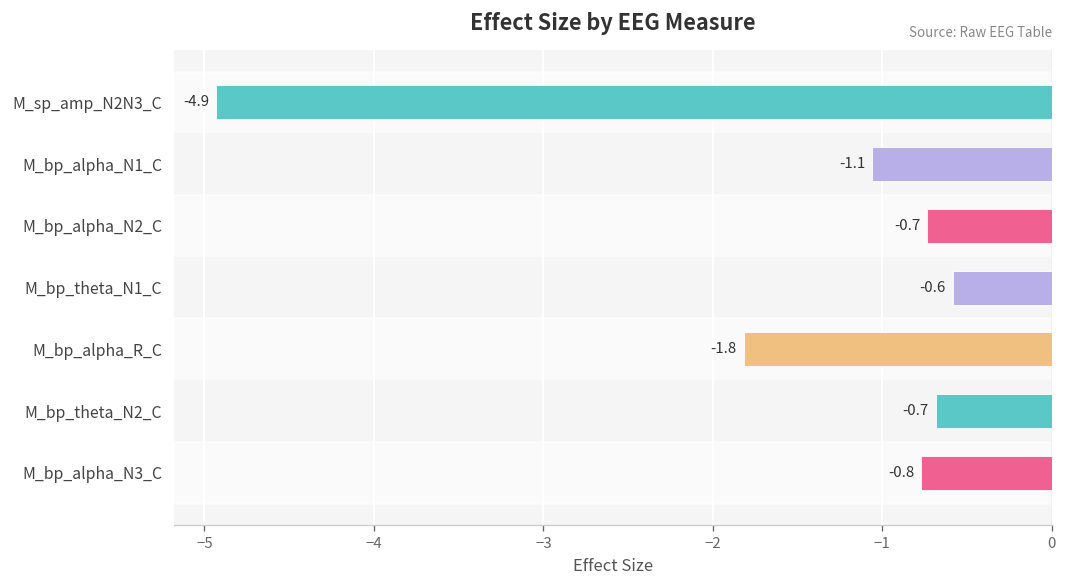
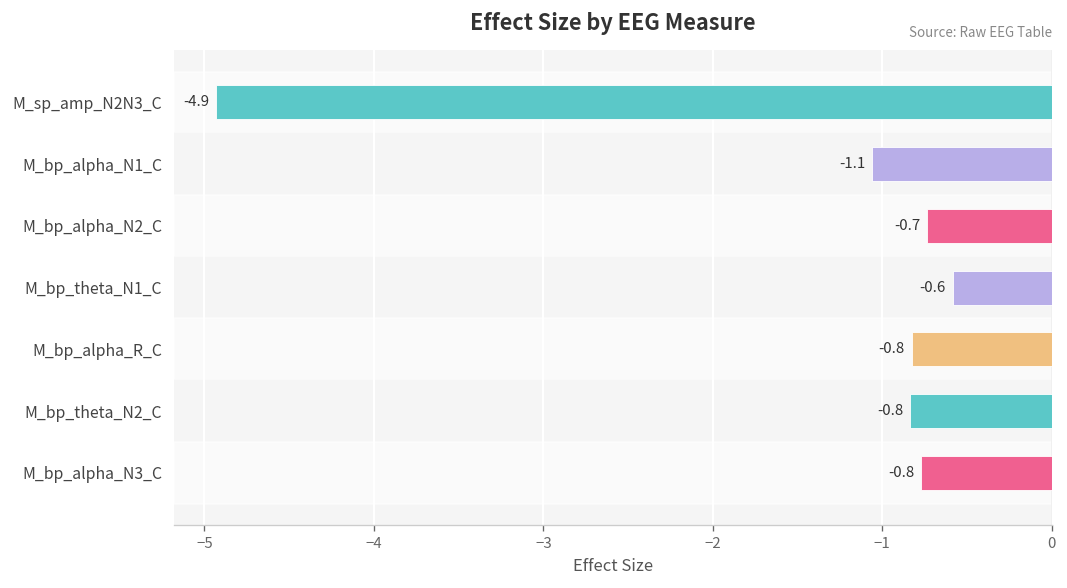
M_bp_alpha_R_C: -1.8 -> -0.8
M_bp_theta_N2_C: -0.7 -> -0.8
